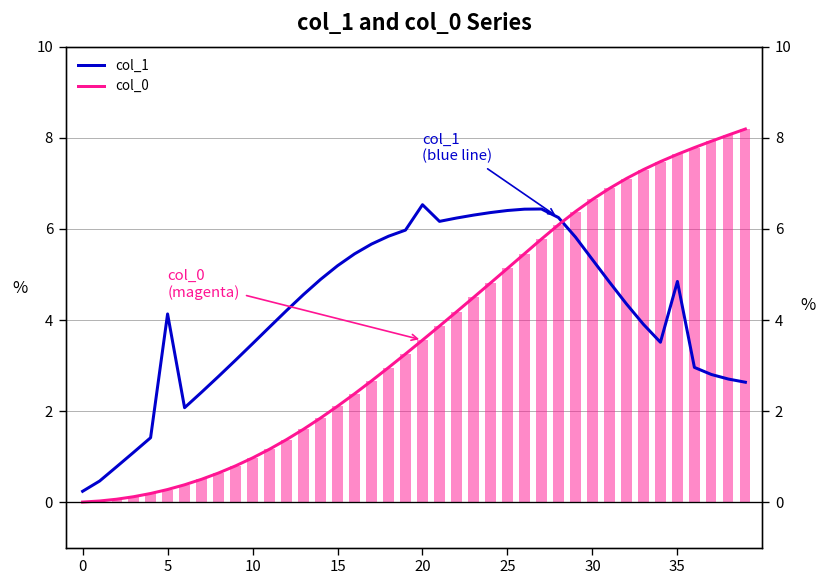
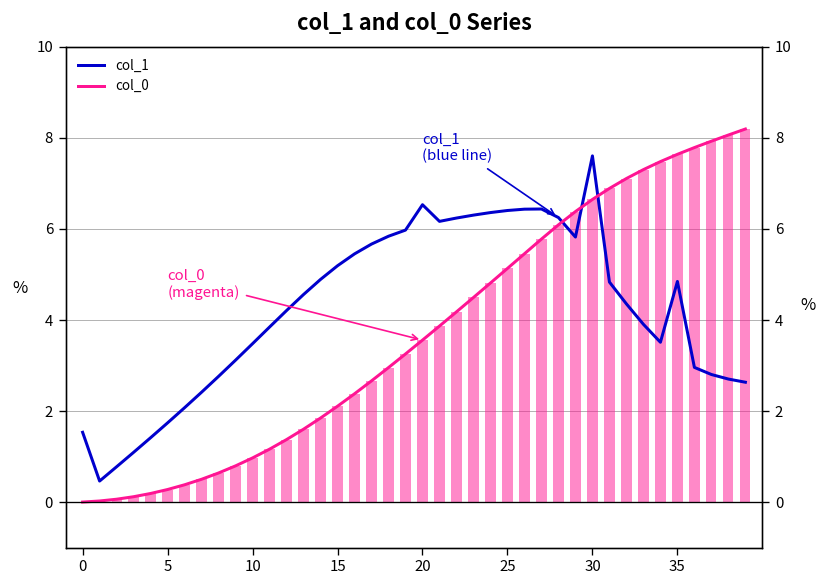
col_1, 0: 0.2 -> 1.5
col_1, 5: 4.1 -> 1.7
col_1, 30: 5.3 -> 7.6
